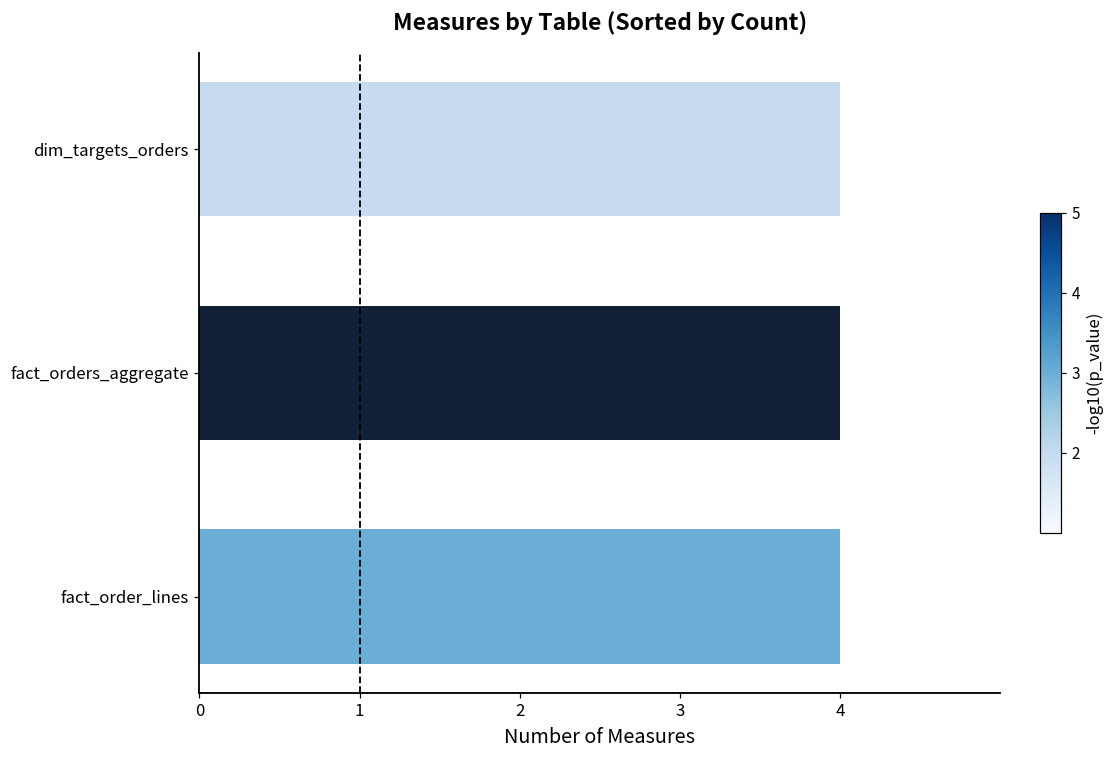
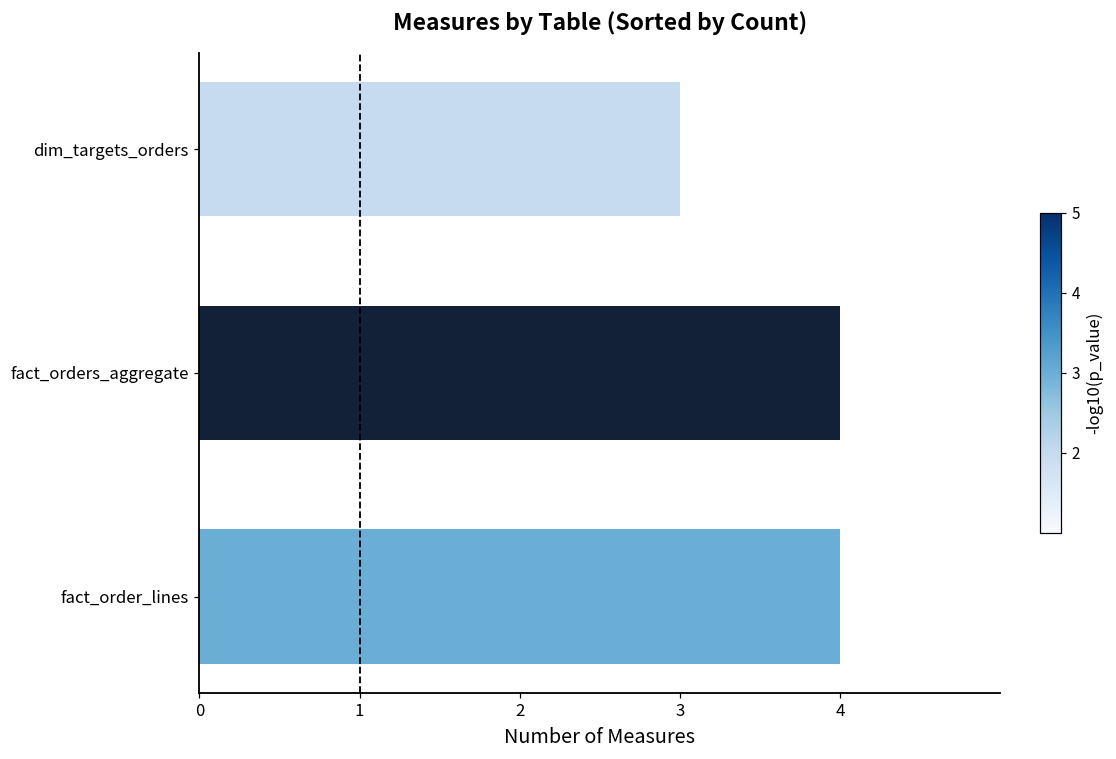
dim_targets_orders: 4 -> 3
